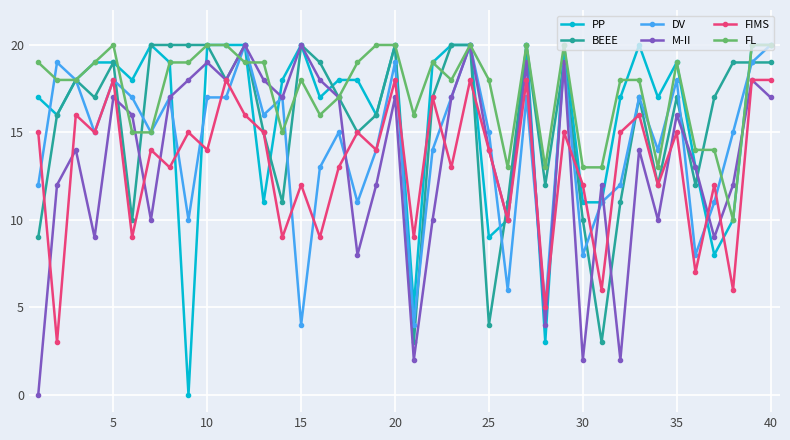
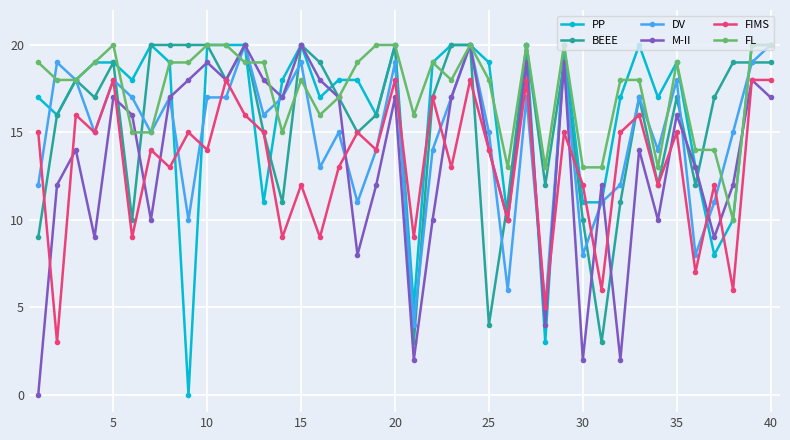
DV, 15: 4 -> 19
PP, 25: 9 -> 19
